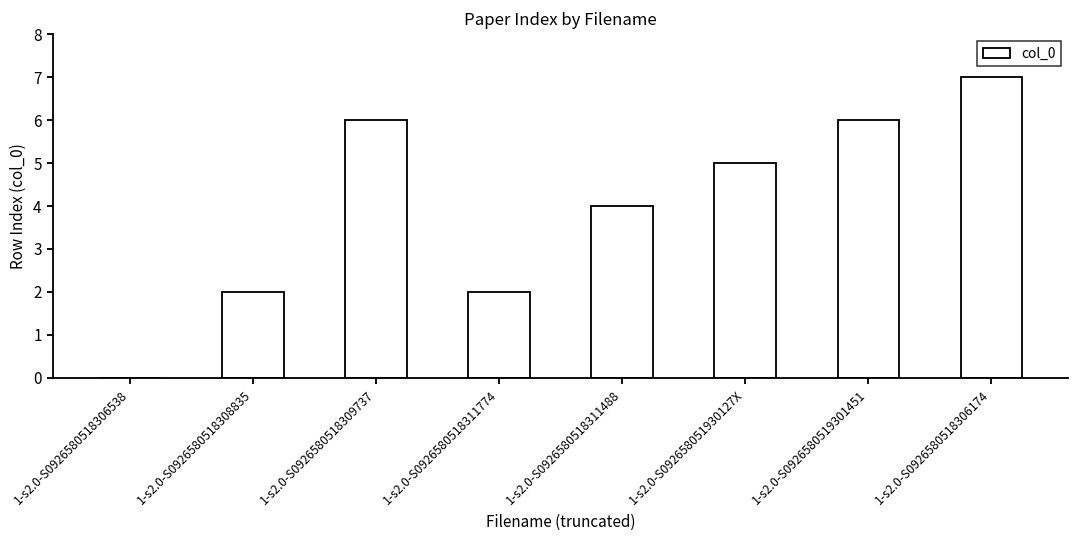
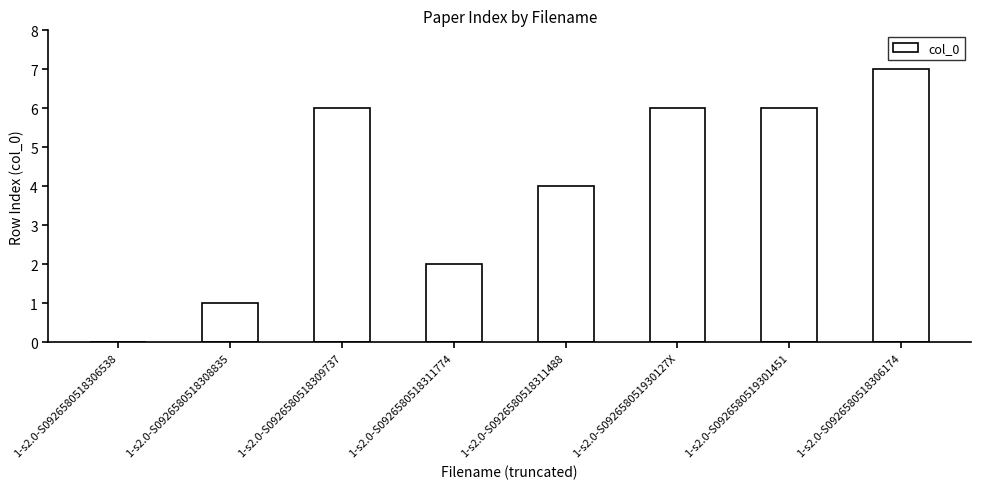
1-s2.0-S0926580518308835: 2 -> 1
1-s2.0-S092658051930127X: 5 -> 6
